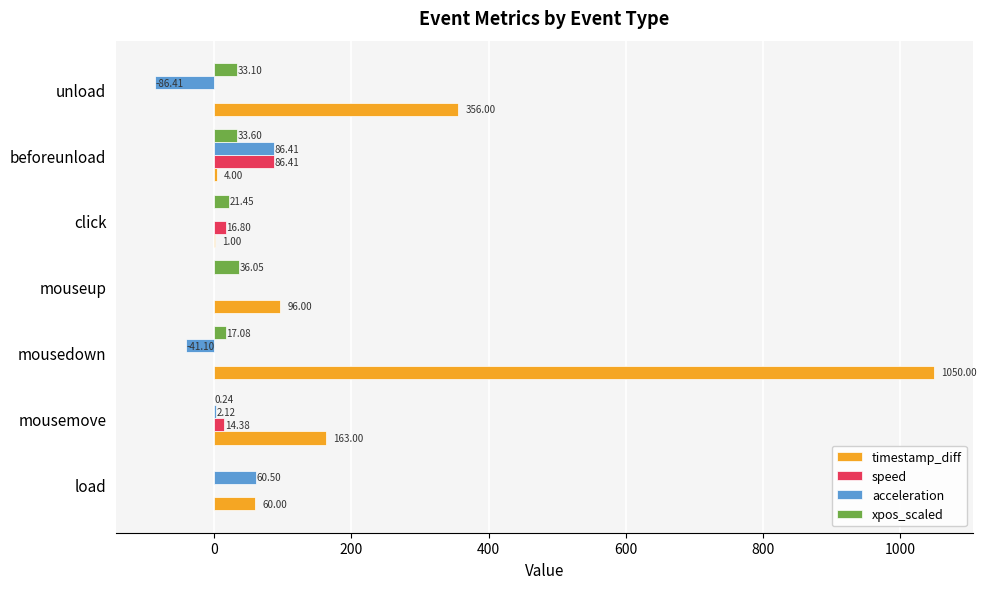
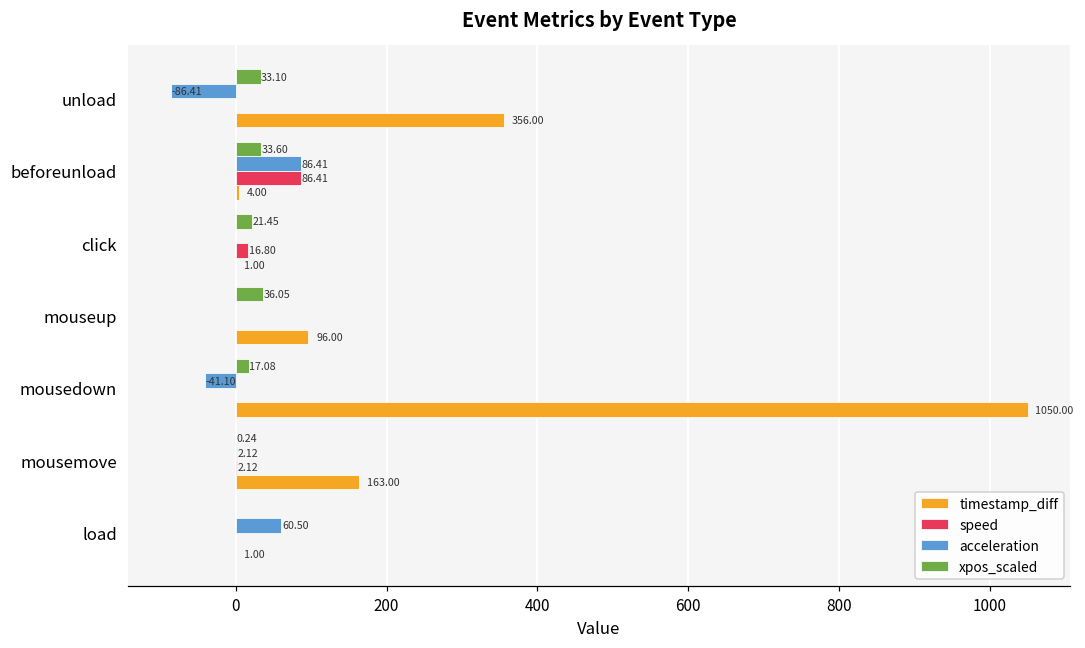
speed, mousemove: 14.38 -> 2.12
timestamp_diff, load: 60.00 -> 1.00
